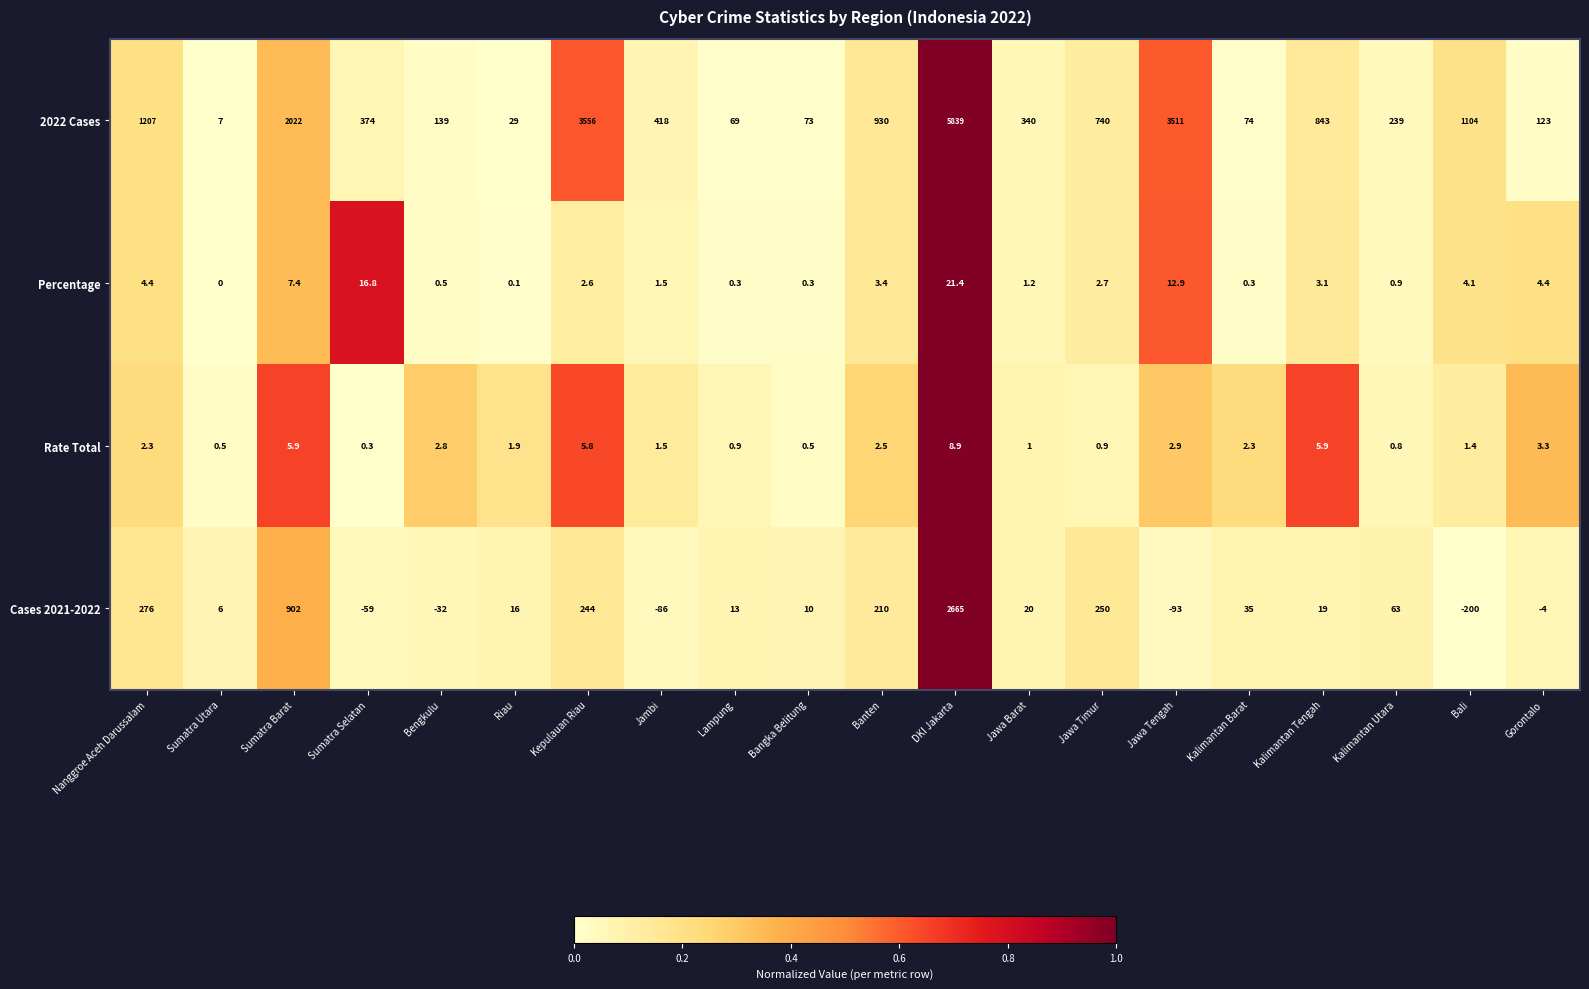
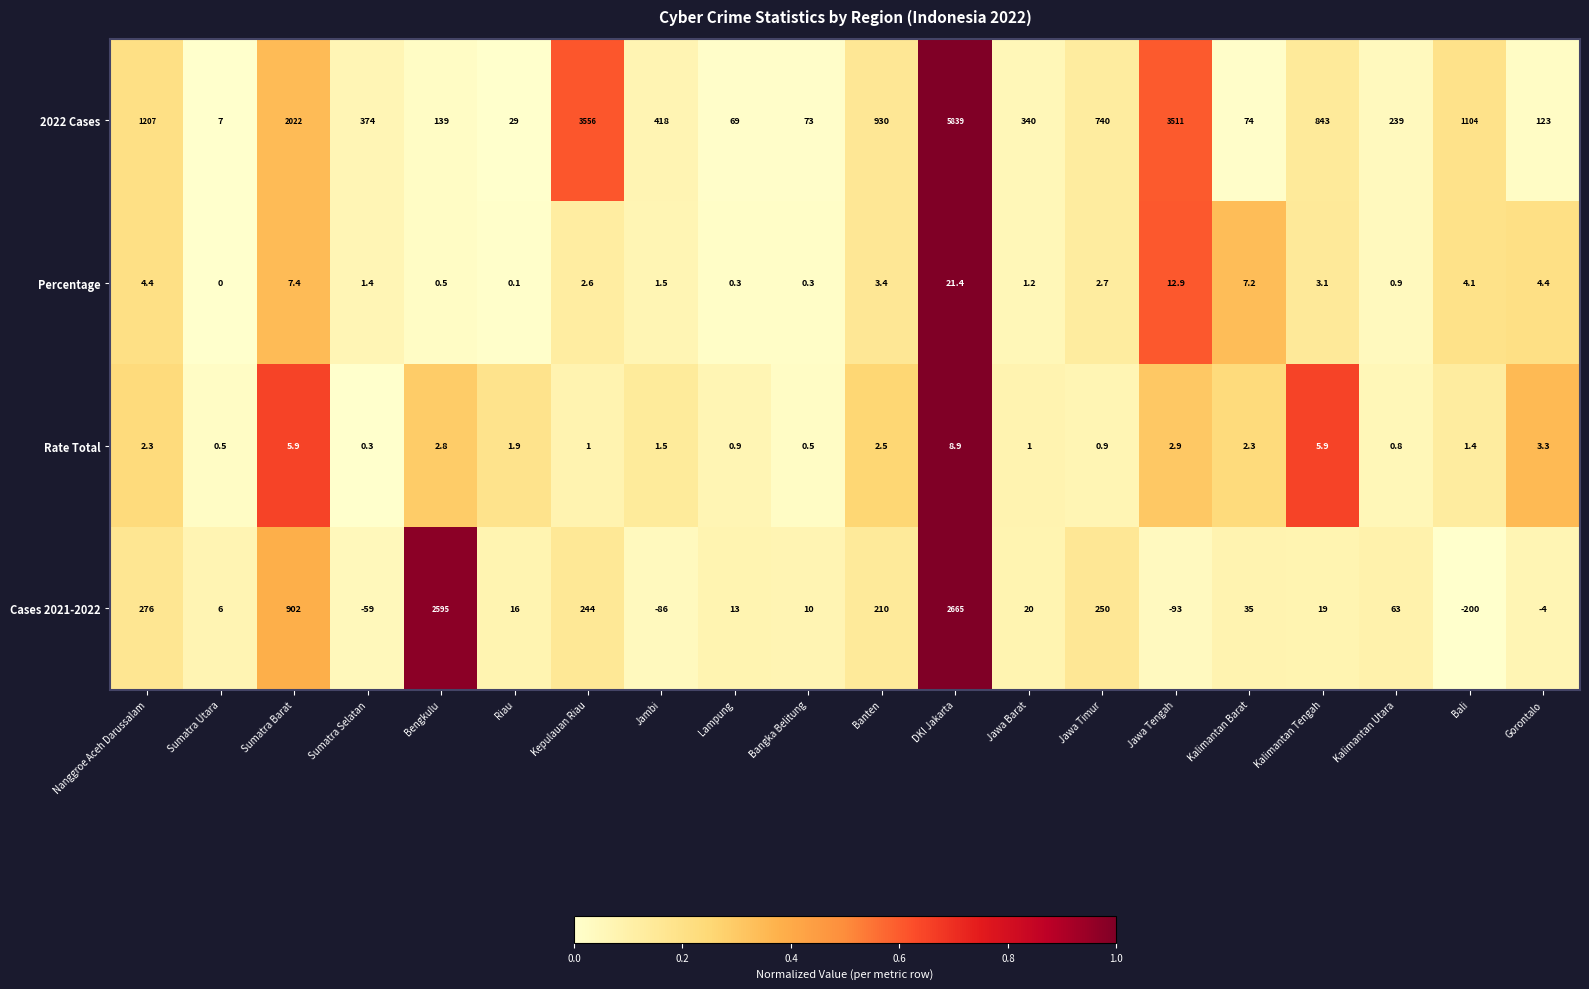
Percentage, Sumatra Selatan: 16.8 -> 1.4
Percentage, Kalimantan Barat: 0.3 -> 7.2
Rate Total, Kepulauan Riau: 5.8 -> 1
Cases 2021-2022, Bengkulu: -32 -> 2595
